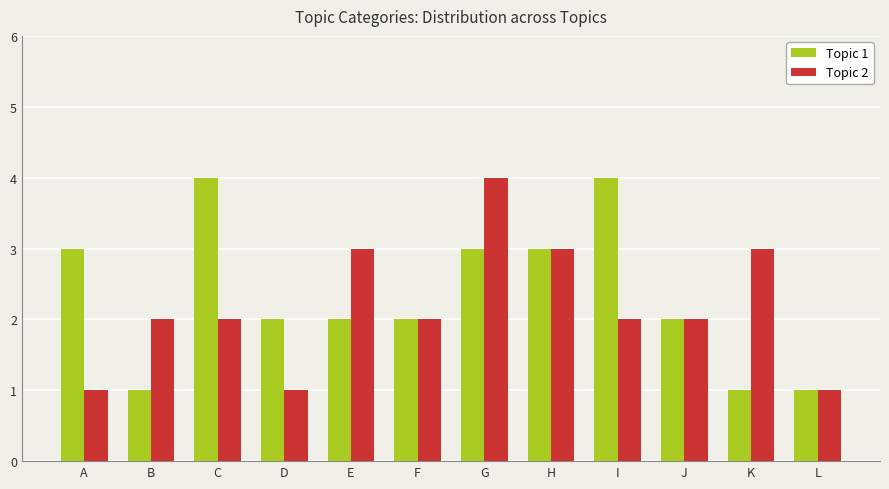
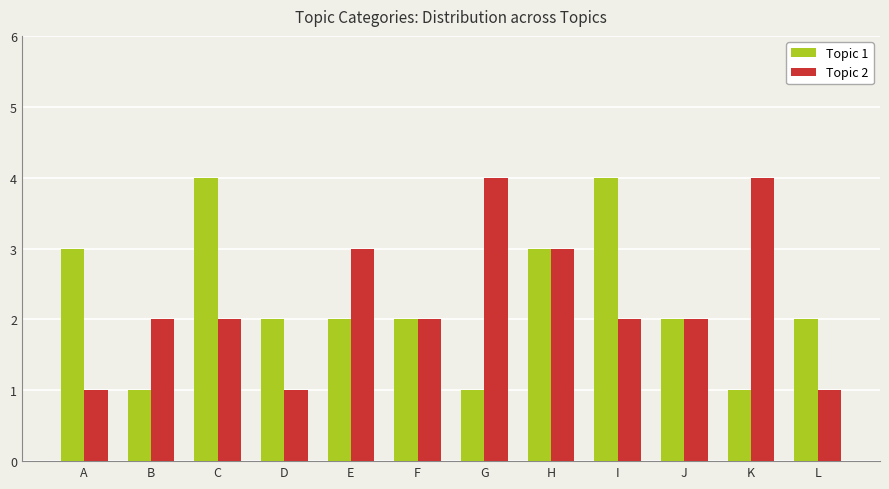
Topic 1, G: 3 -> 1
Topic 2, K: 3 -> 4
Topic 1, L: 1 -> 2
